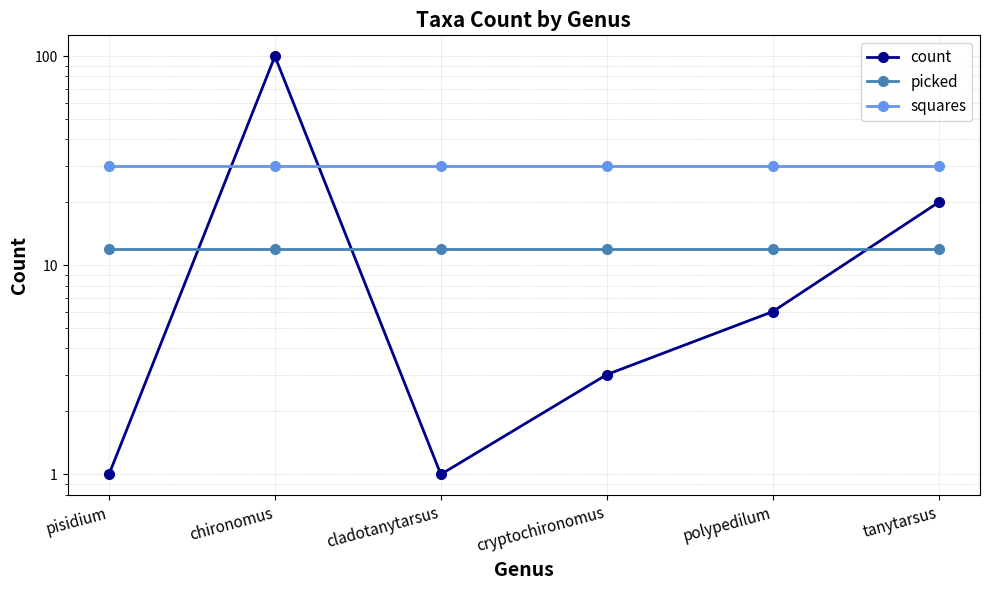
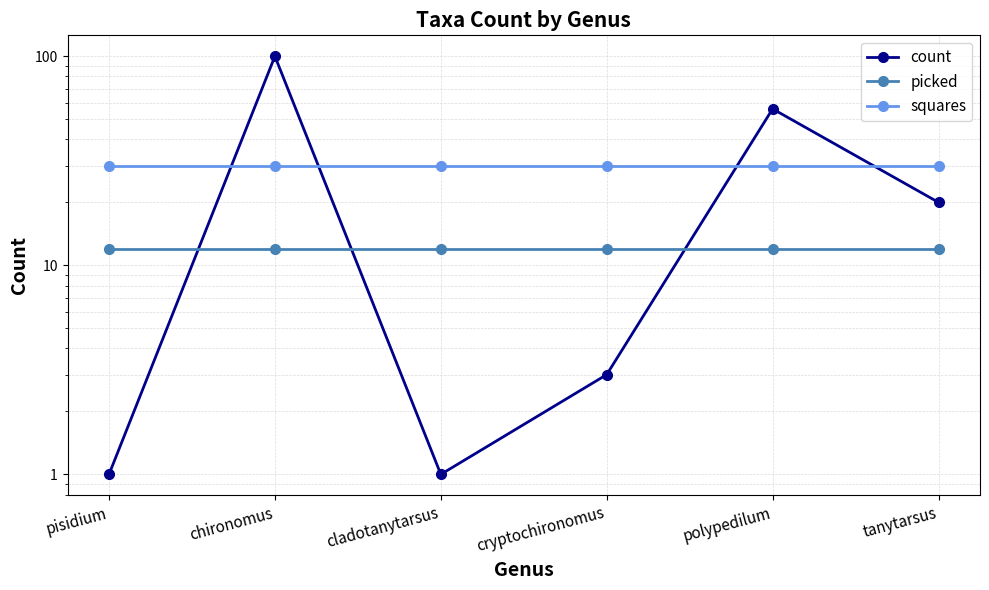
count, polypedilum: 6 -> 56
